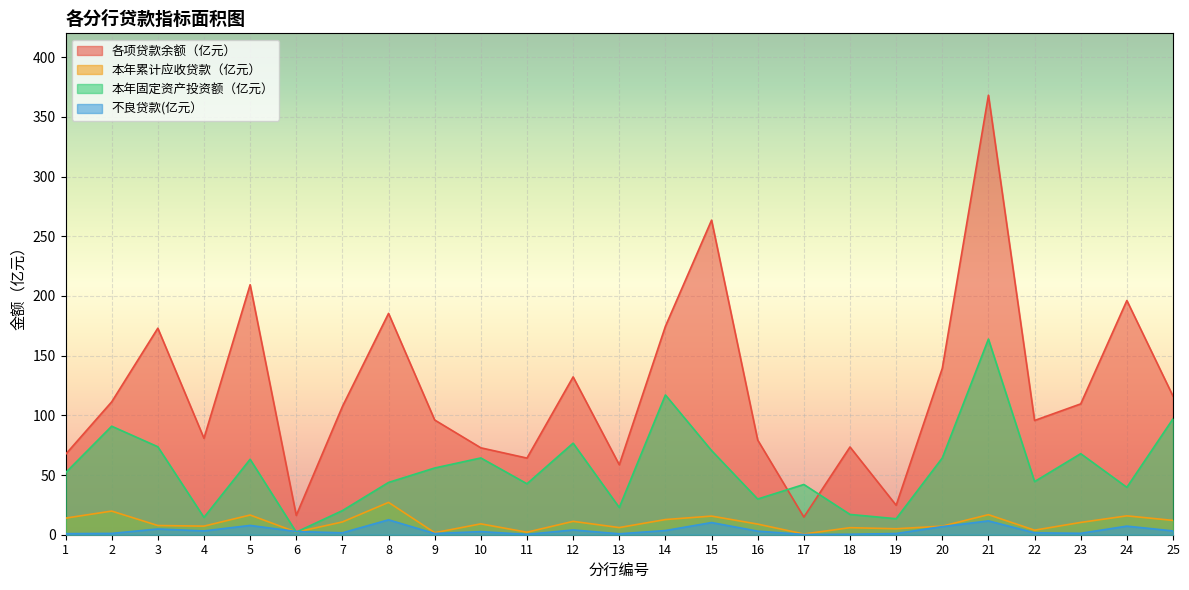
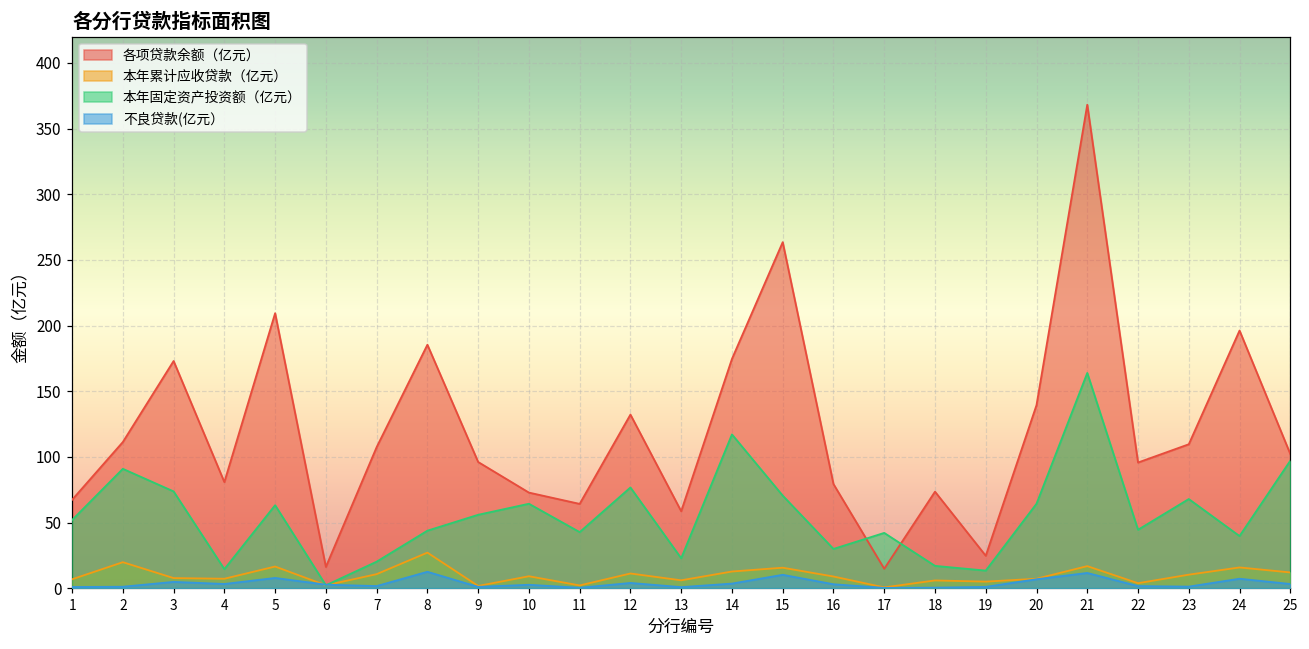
本年累计应收贷款（亿元）, 1: 14 -> 7
各项贷款余额（亿元）, 25: 116 -> 102
